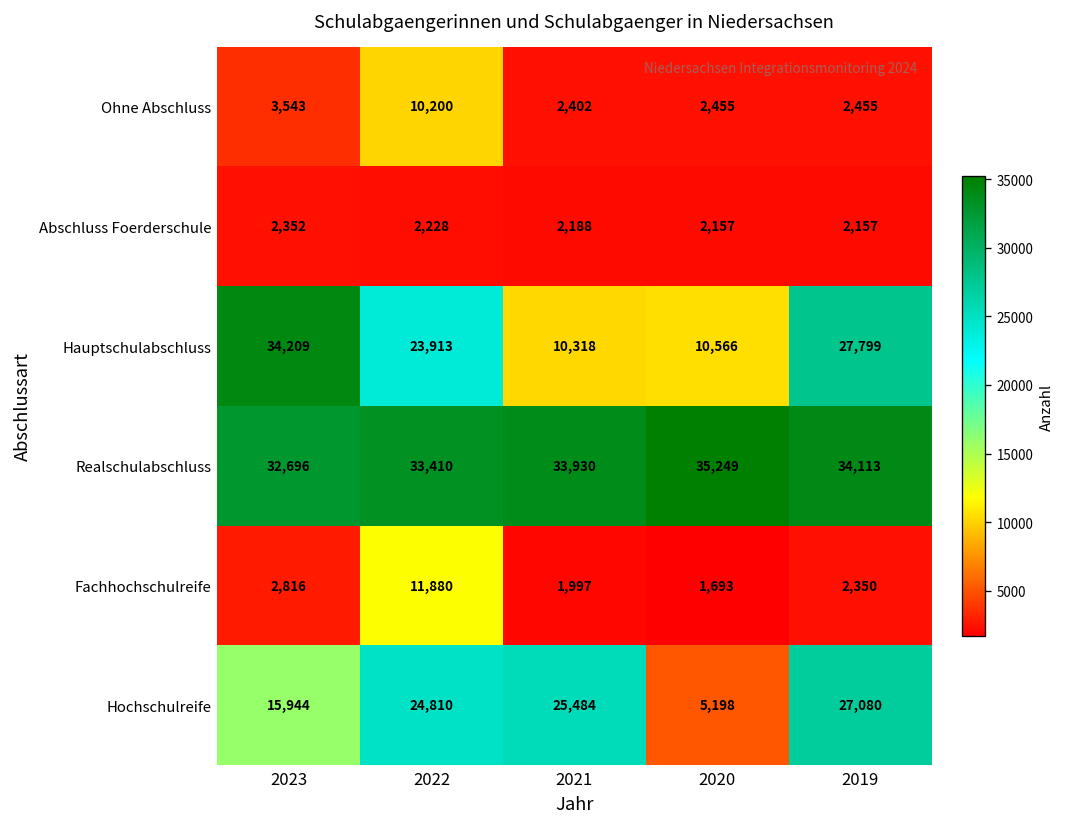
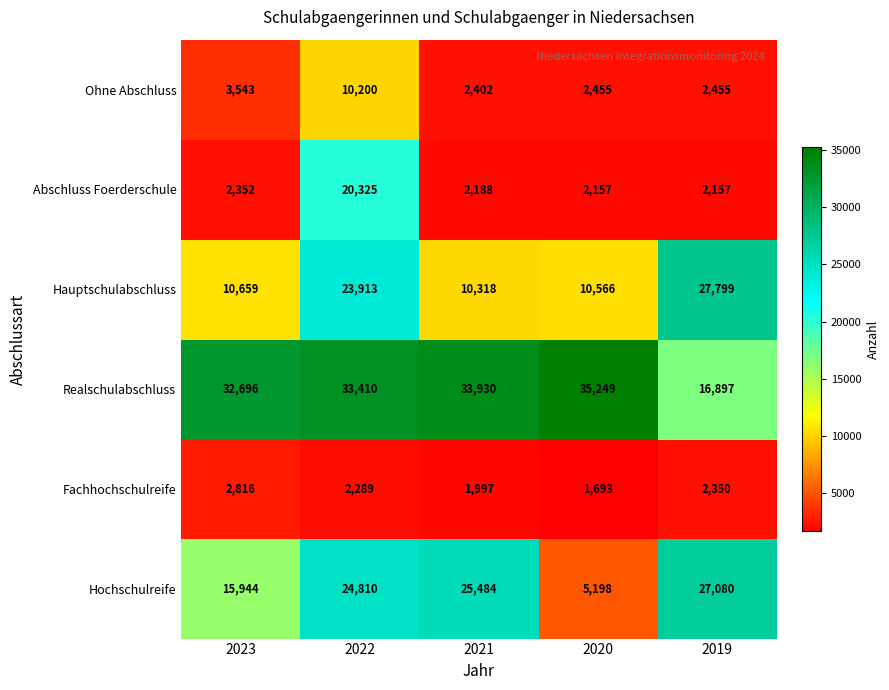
Abschluss Foerderschule, 2022: 2,228 -> 20,325
Hauptschulabschluss, 2023: 34,209 -> 10,659
Realschulabschluss, 2019: 34,113 -> 16,897
Fachhochschulreife, 2022: 11,880 -> 2,289
